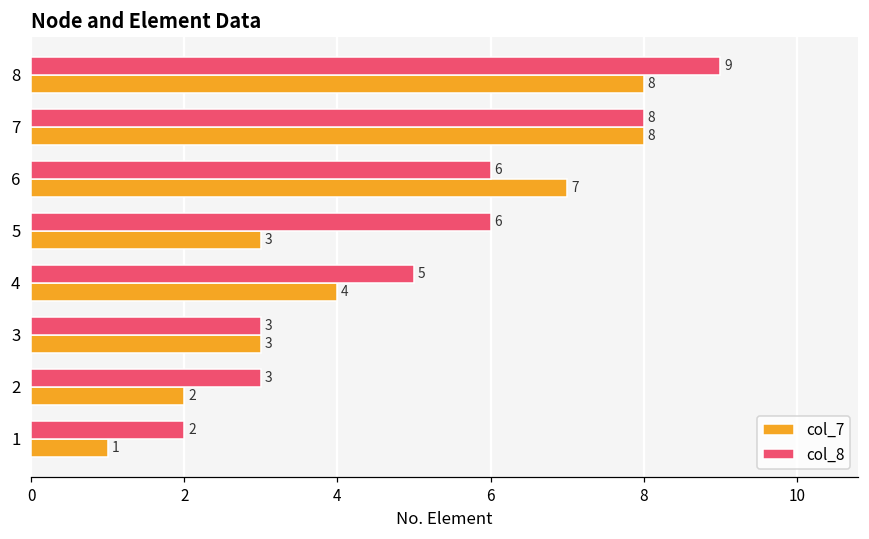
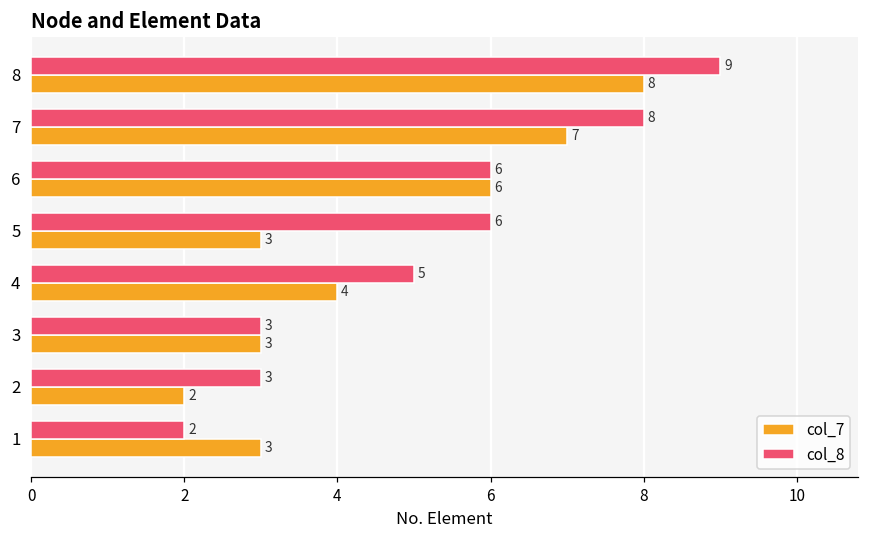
col_7, 7: 8 -> 7
col_7, 6: 7 -> 6
col_7, 1: 1 -> 3
